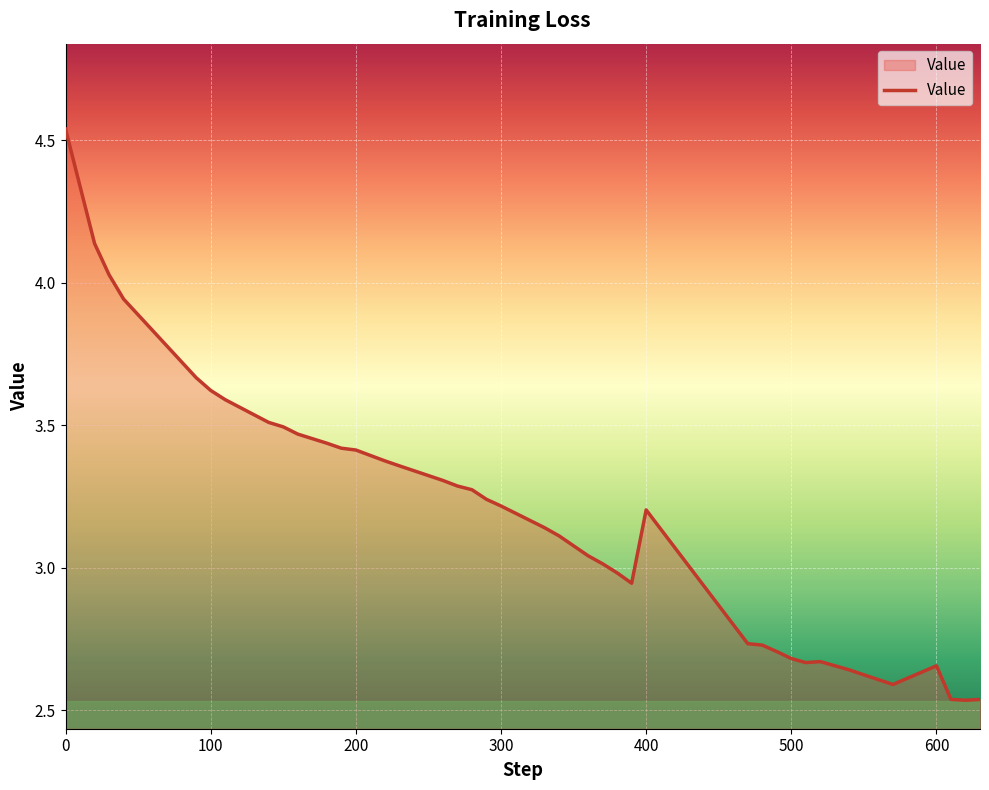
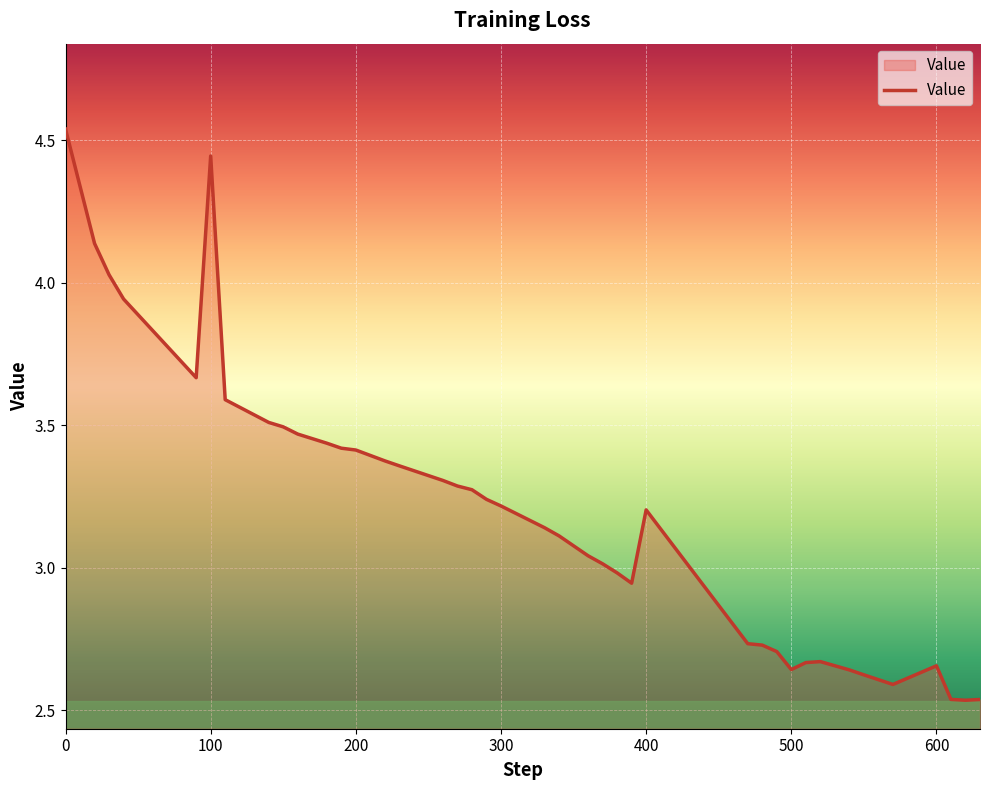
100: 3.62 -> 4.45
500: 2.68 -> 2.64
